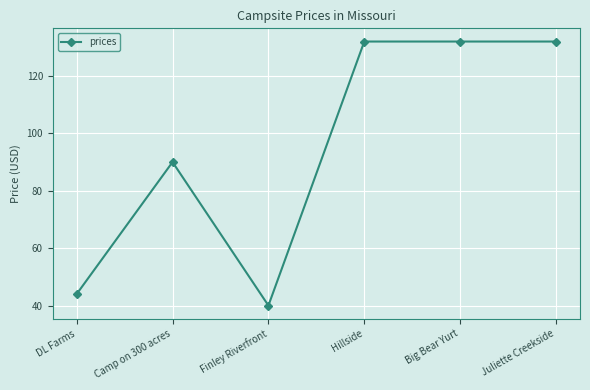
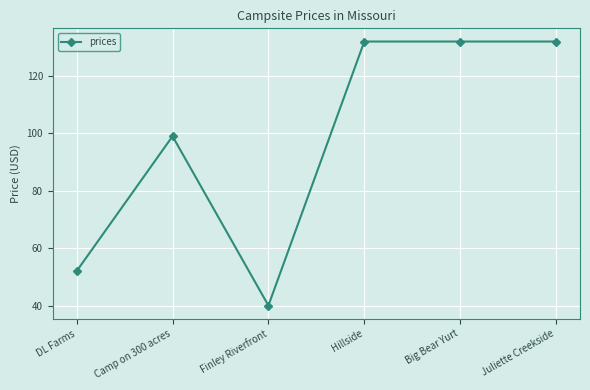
DL Farms: 44 -> 52
Camp on 300 acres: 90 -> 99
